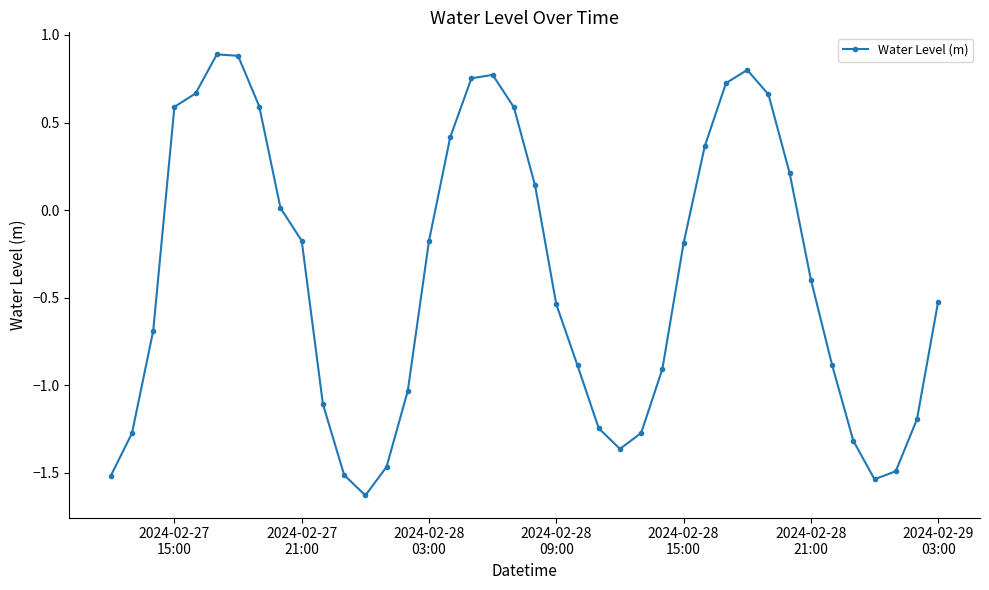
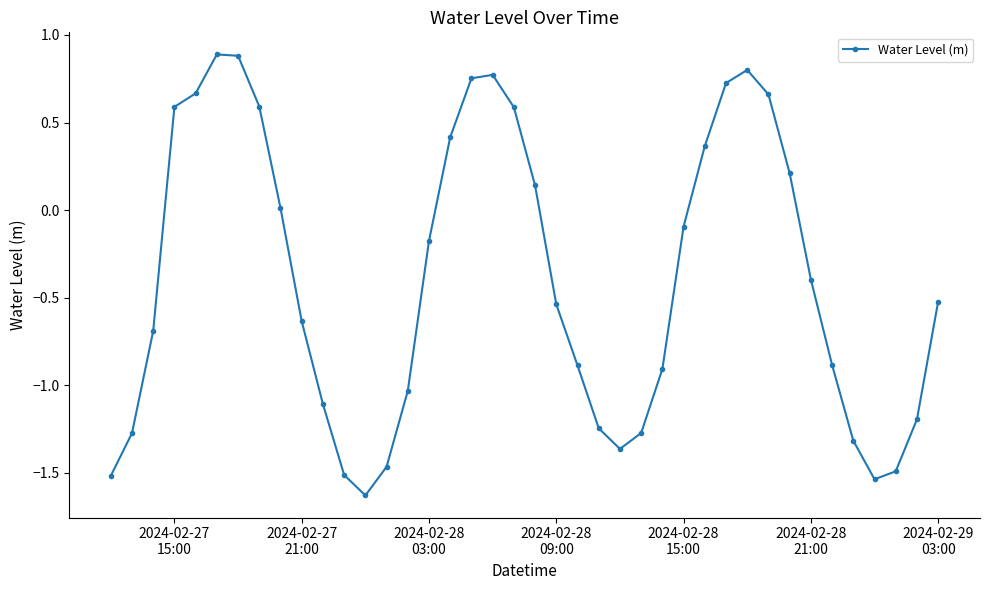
2024-02-27 21:00: -0.18 -> -0.64
2024-02-28 15:00: -0.19 -> -0.09
